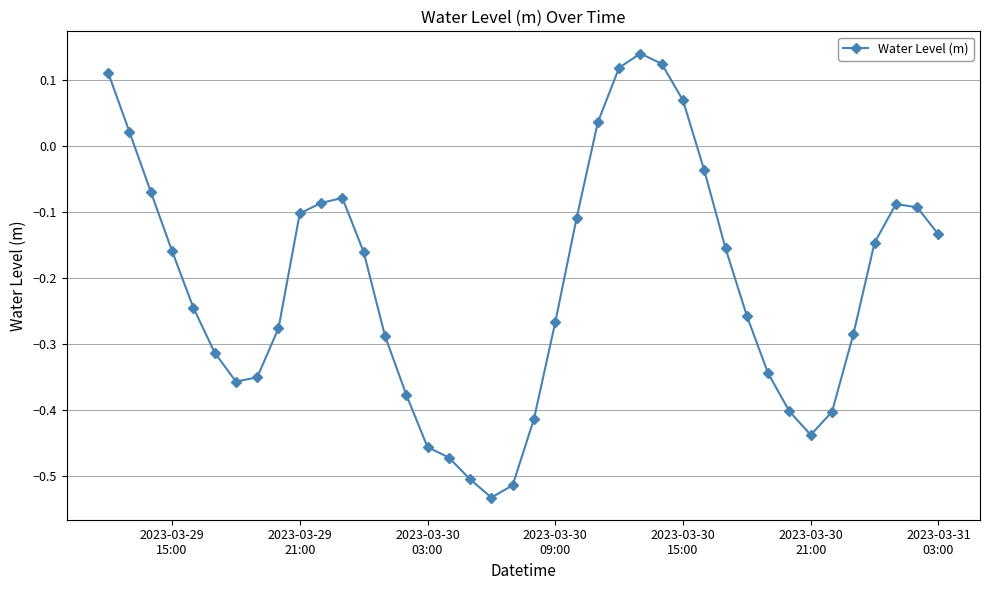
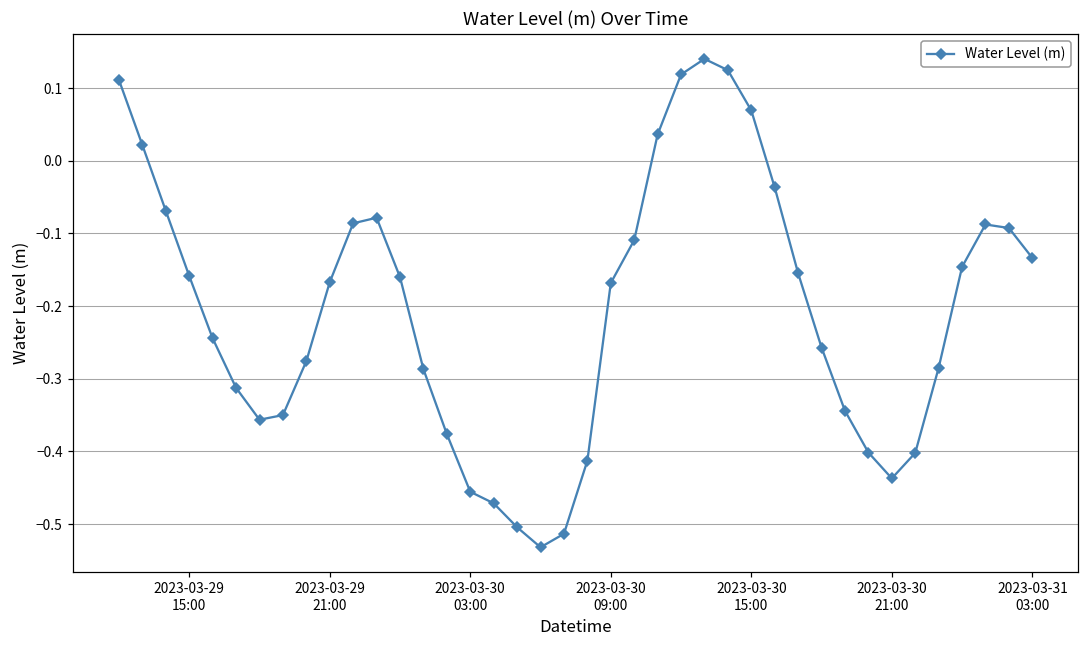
2023-03-29 21:00: -0.10 -> -0.17
2023-03-30 09:00: -0.27 -> -0.17
